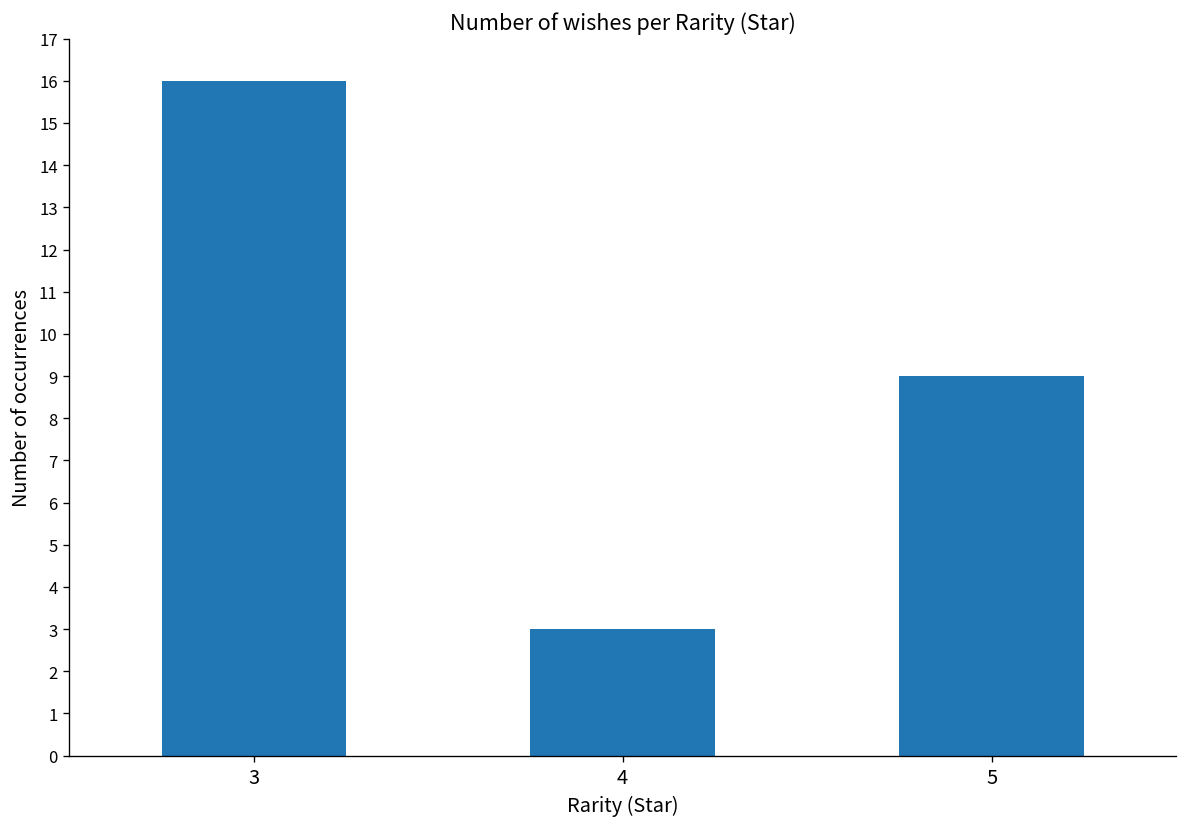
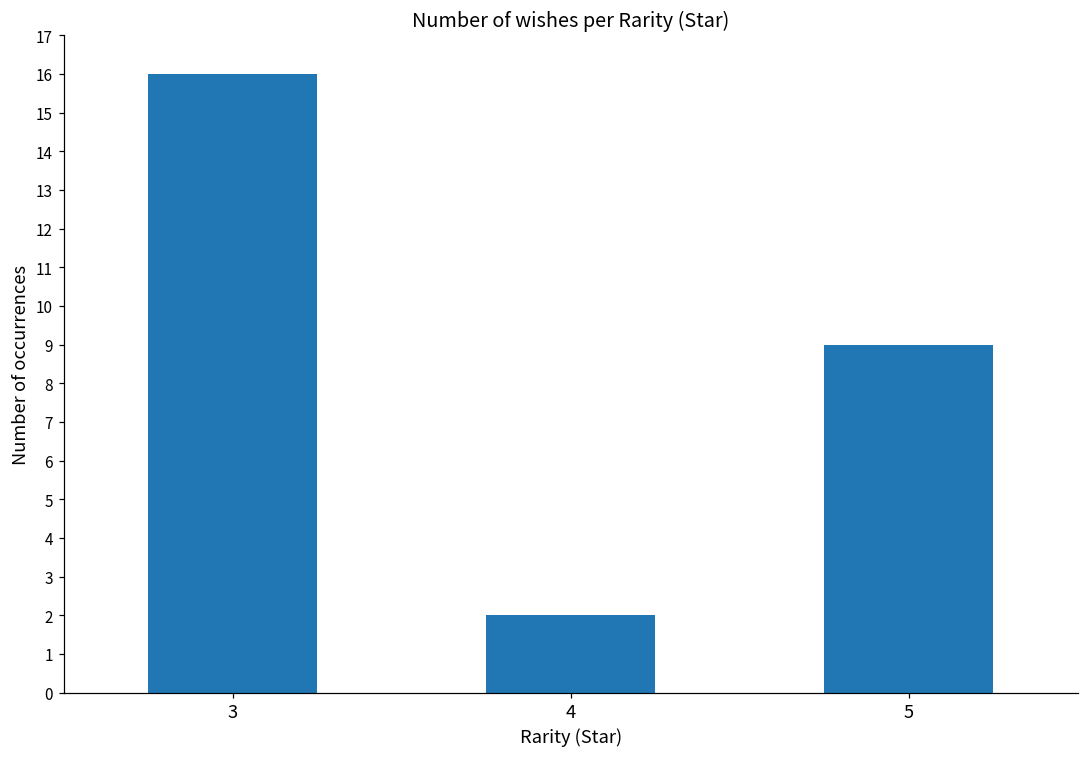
4: 3 -> 2
